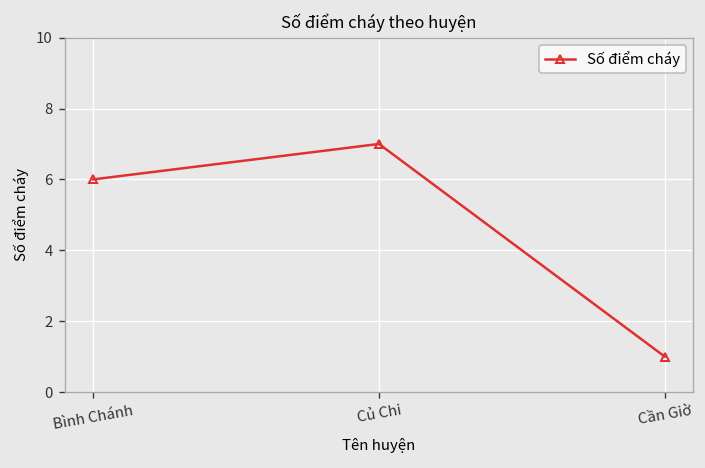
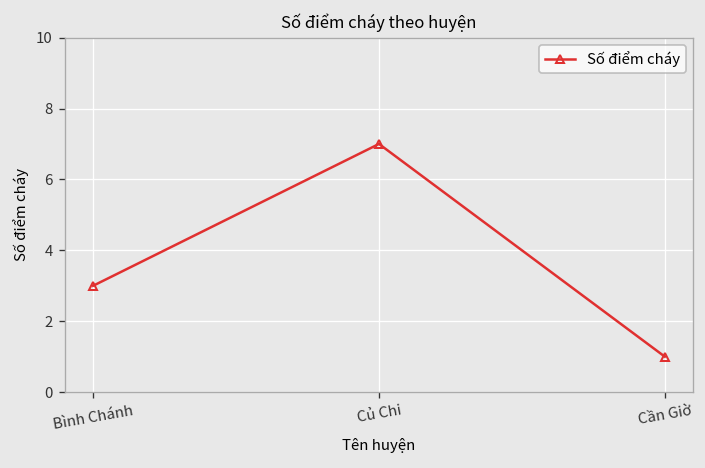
Bình Chánh: 6 -> 3
